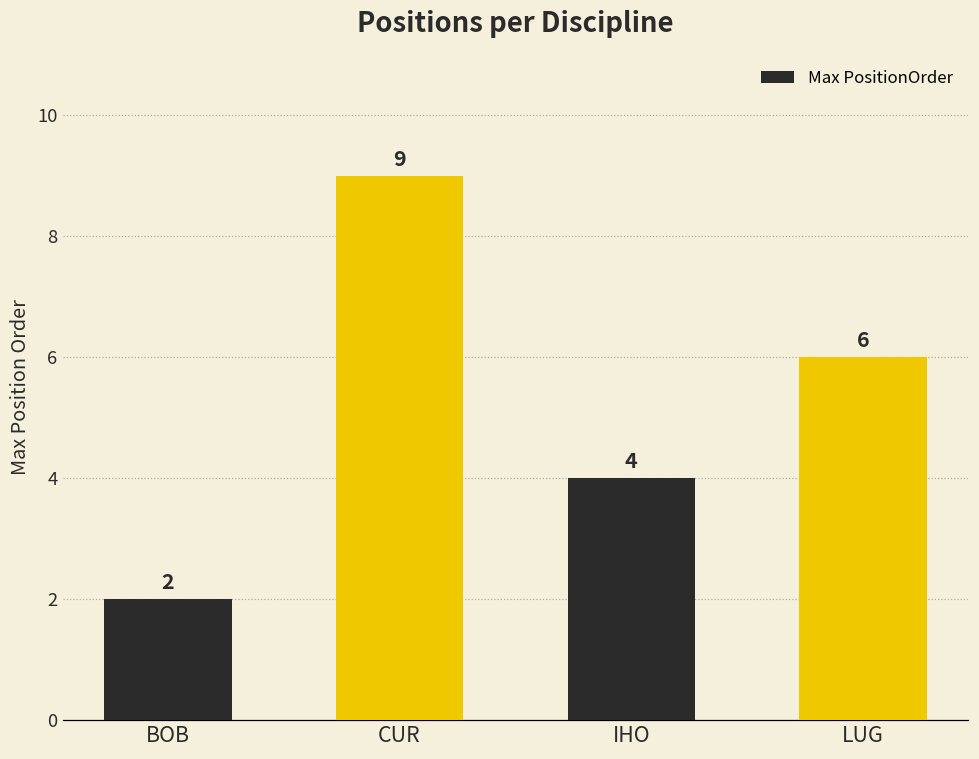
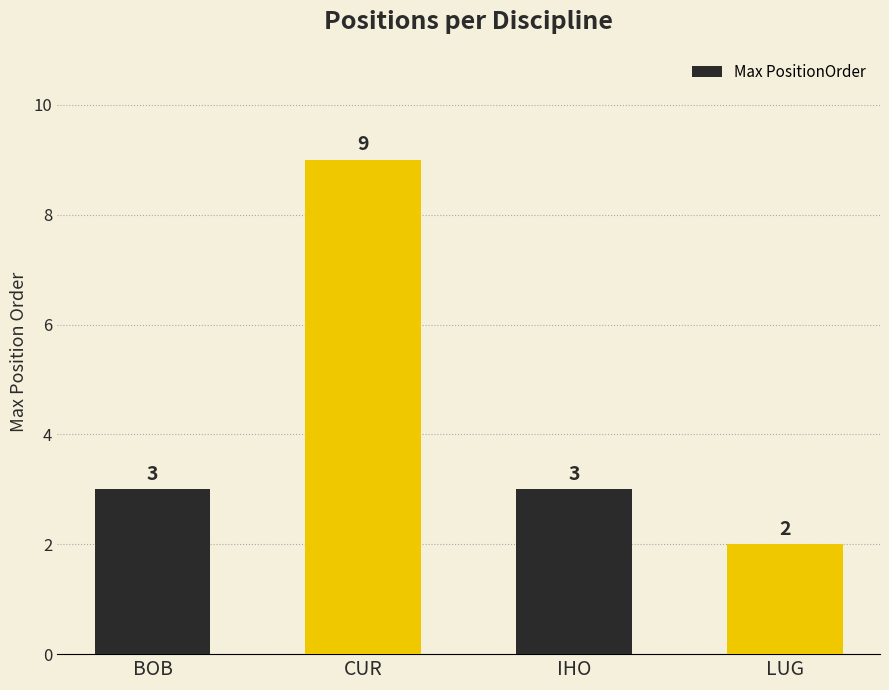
BOB: 2 -> 3
IHO: 4 -> 3
LUG: 6 -> 2
